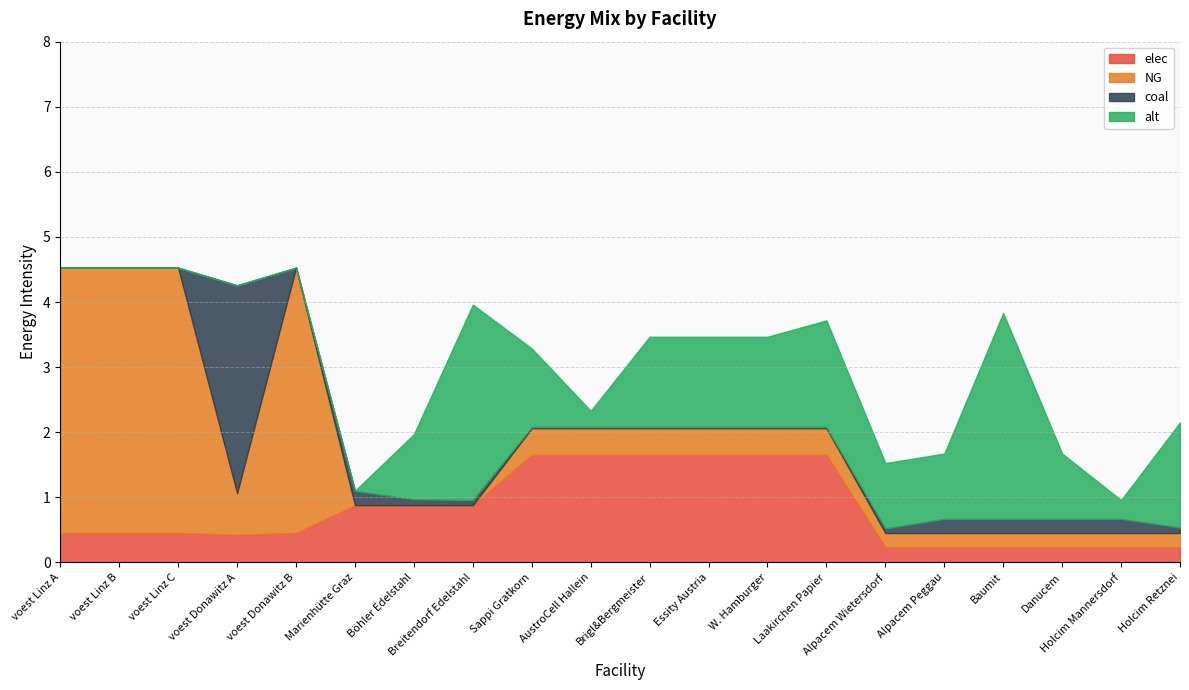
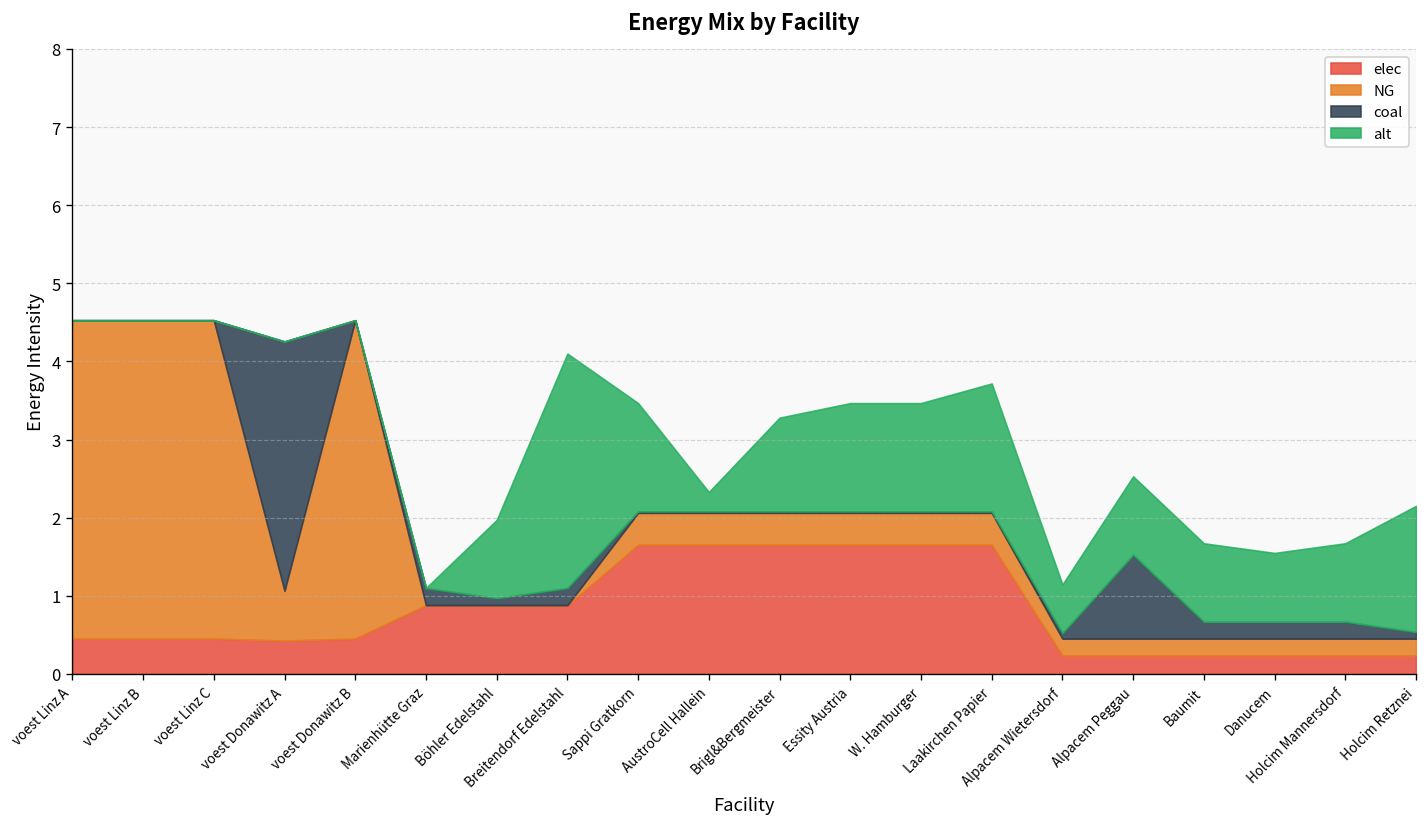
coal, Breitendorf Edelstahl: 0.1 -> 0.2
alt, Sappi Gratkorn: 1.2 -> 1.4
alt, Brigl&Bergmeister: 1.4 -> 1.2
alt, Alpacem Wietersdorf: 1.0 -> 0.6
coal, Alpacem Peggau: 0.2 -> 1.1
alt, Baumit: 3.2 -> 1.0
alt, Danucem: 1.0 -> 0.9
alt, Holcim Mannersdorf: 0.3 -> 1.0
